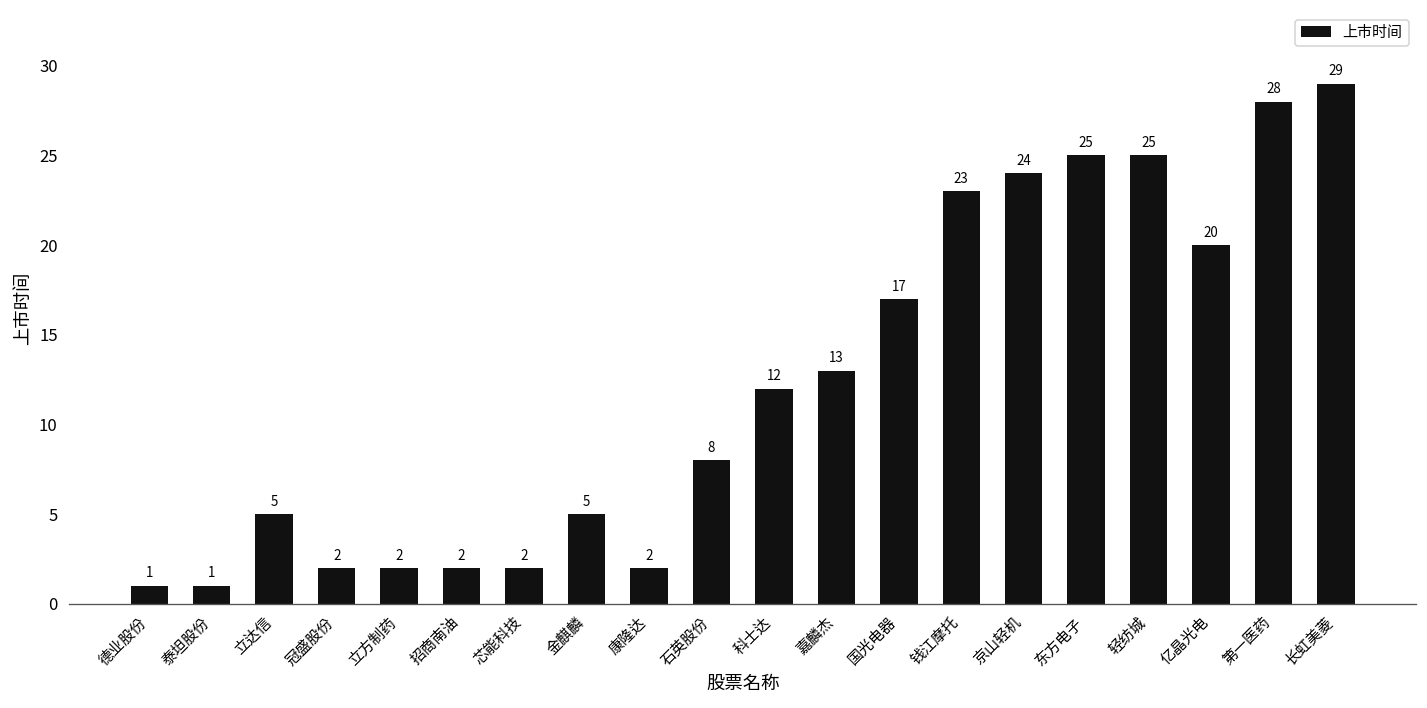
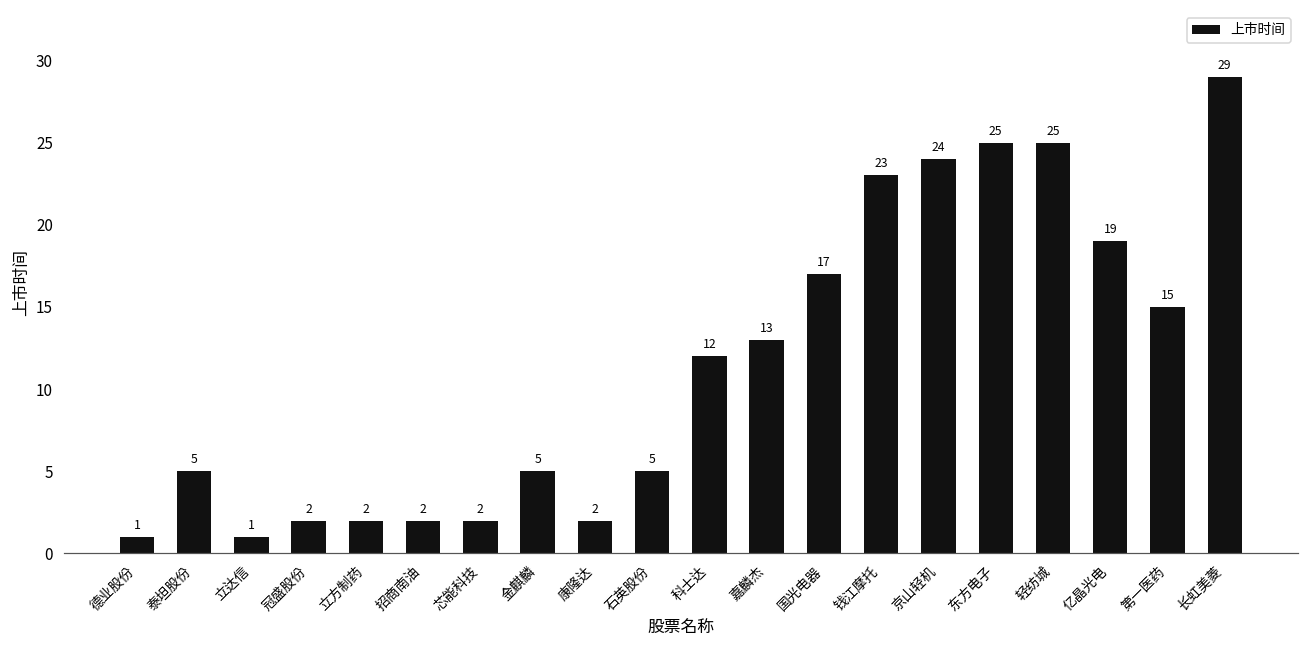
泰坦股份: 1 -> 5
立达信: 5 -> 1
石英股份: 8 -> 5
亿晶光电: 20 -> 19
第一医药: 28 -> 15
